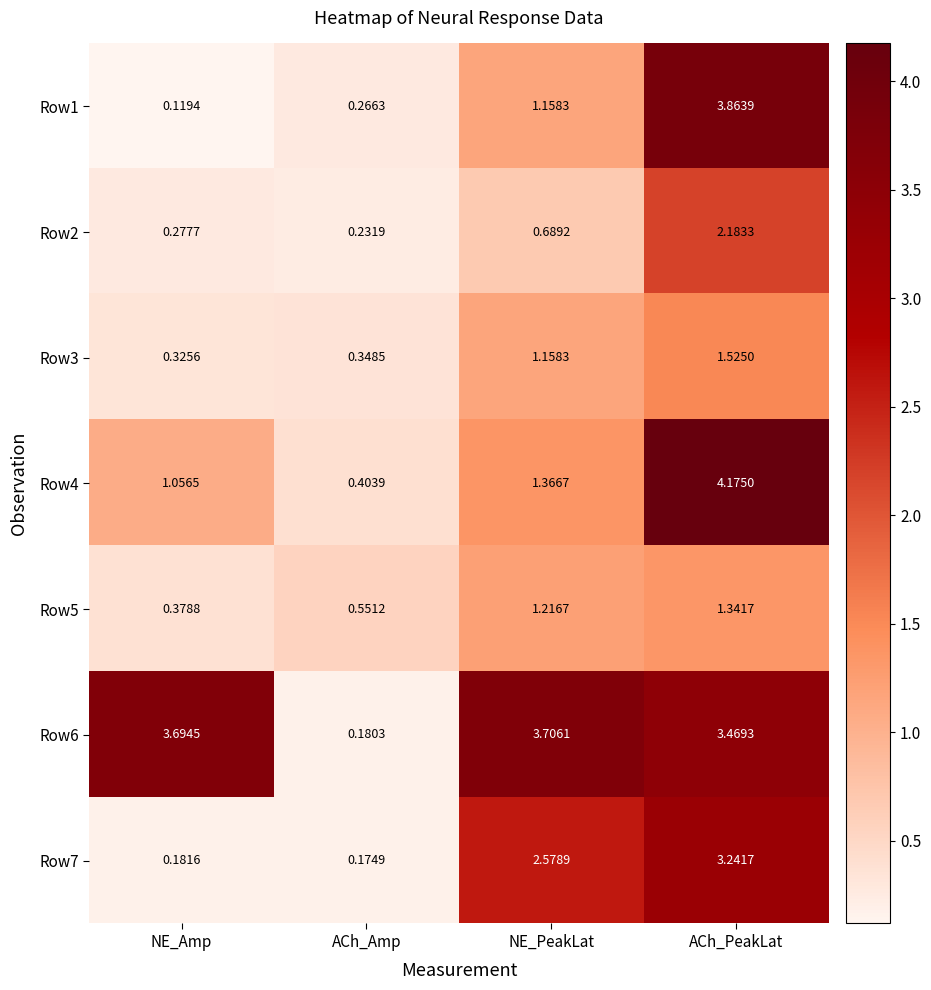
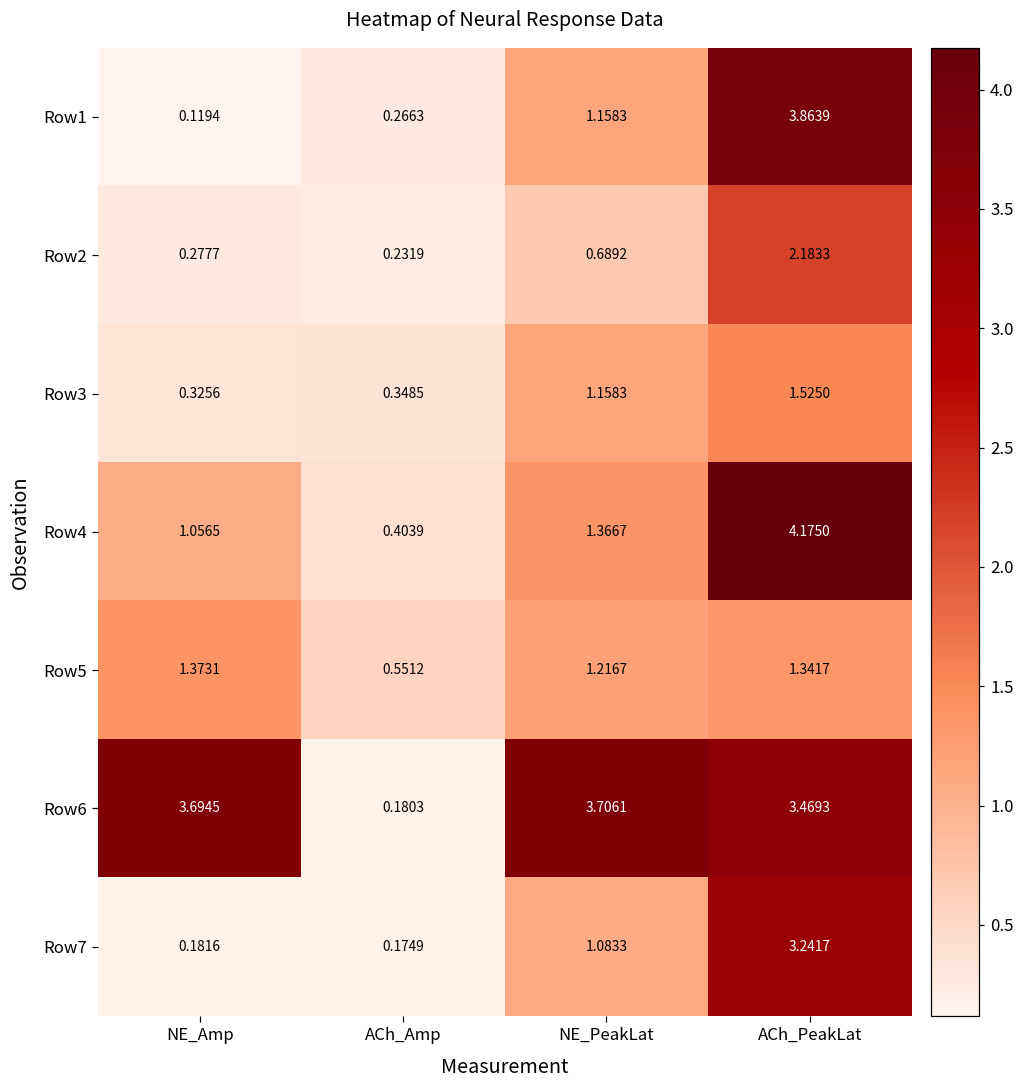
Row5, NE_Amp: 0.3788 -> 1.3731
Row7, NE_PeakLat: 2.5789 -> 1.0833
